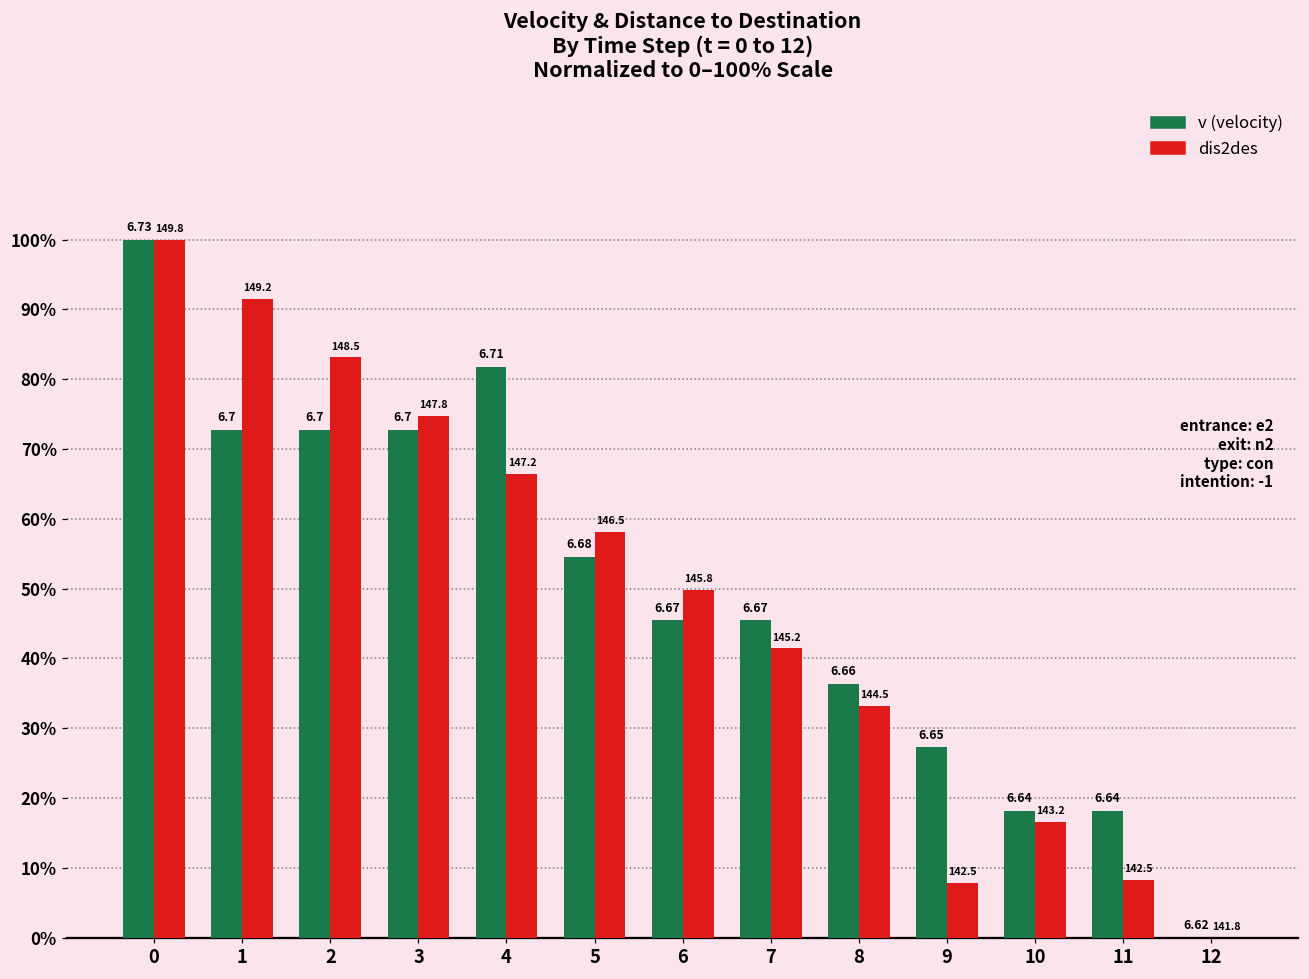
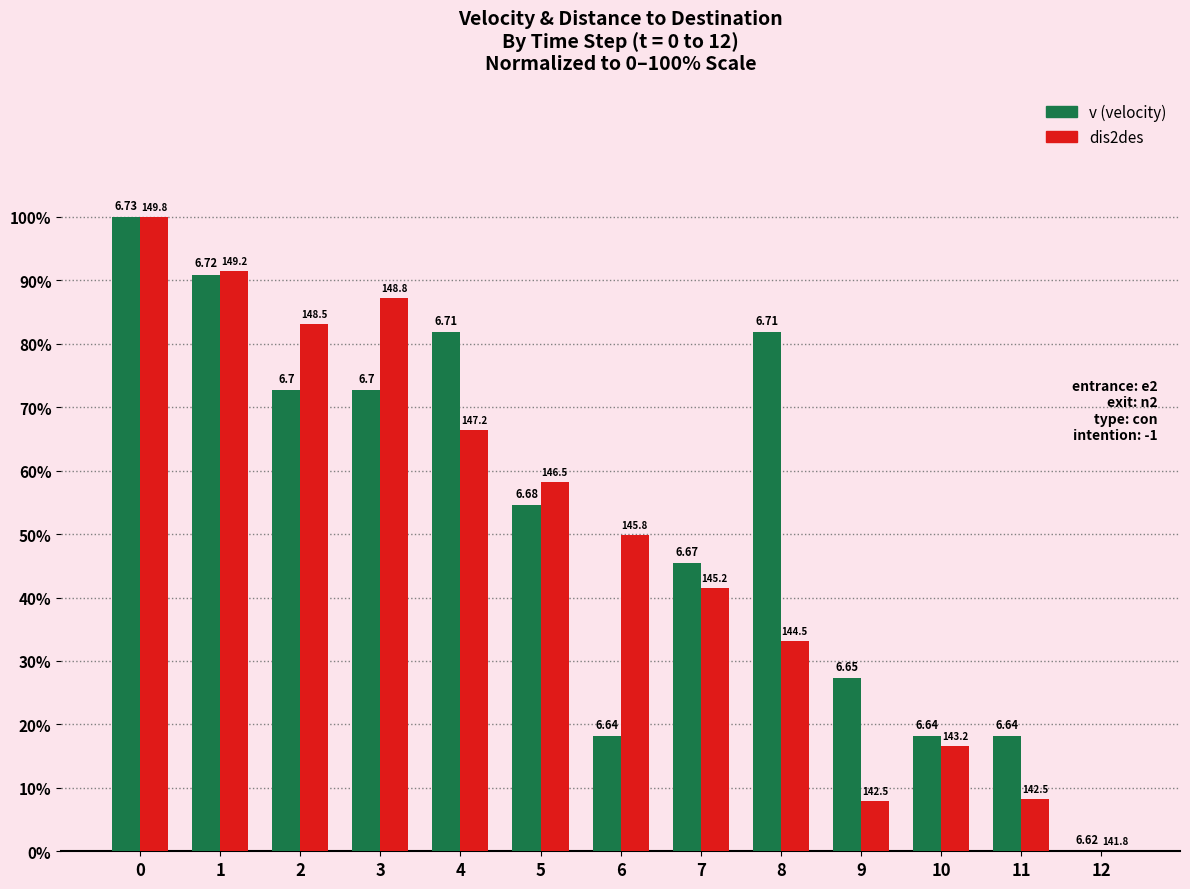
v (velocity), 1: 6.7 -> 6.72
dis2des, 3: 147.8 -> 148.8
v (velocity), 6: 6.67 -> 6.64
v (velocity), 8: 6.66 -> 6.71
